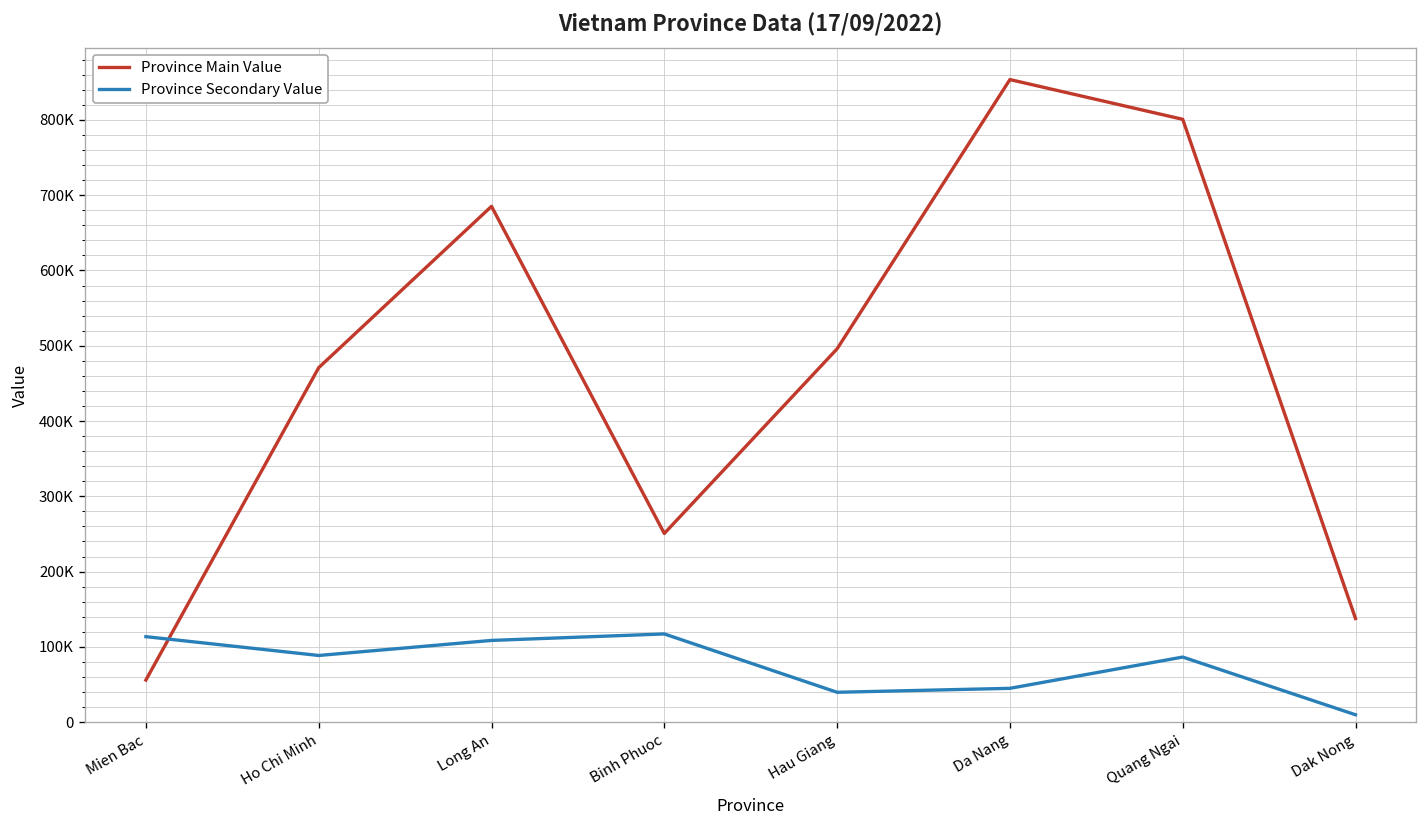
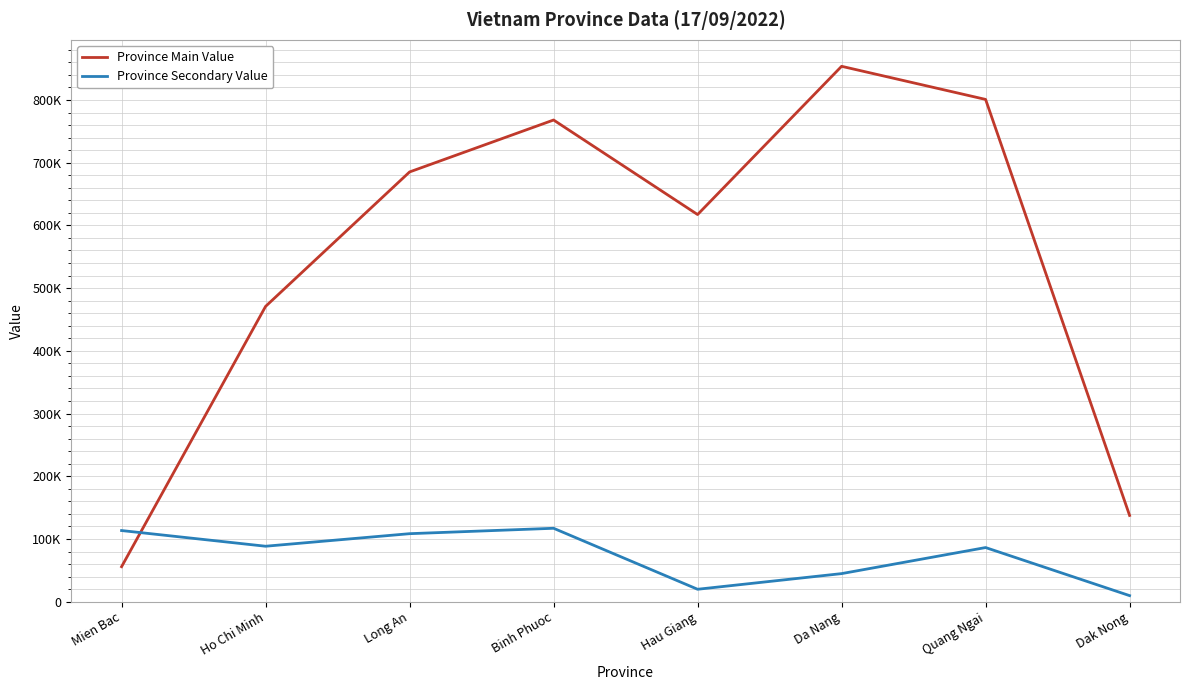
Province Main Value, Binh Phuoc: 250000 -> 770000
Province Main Value, Hau Giang: 500000 -> 620000
Province Secondary Value, Hau Giang: 40000 -> 20000
